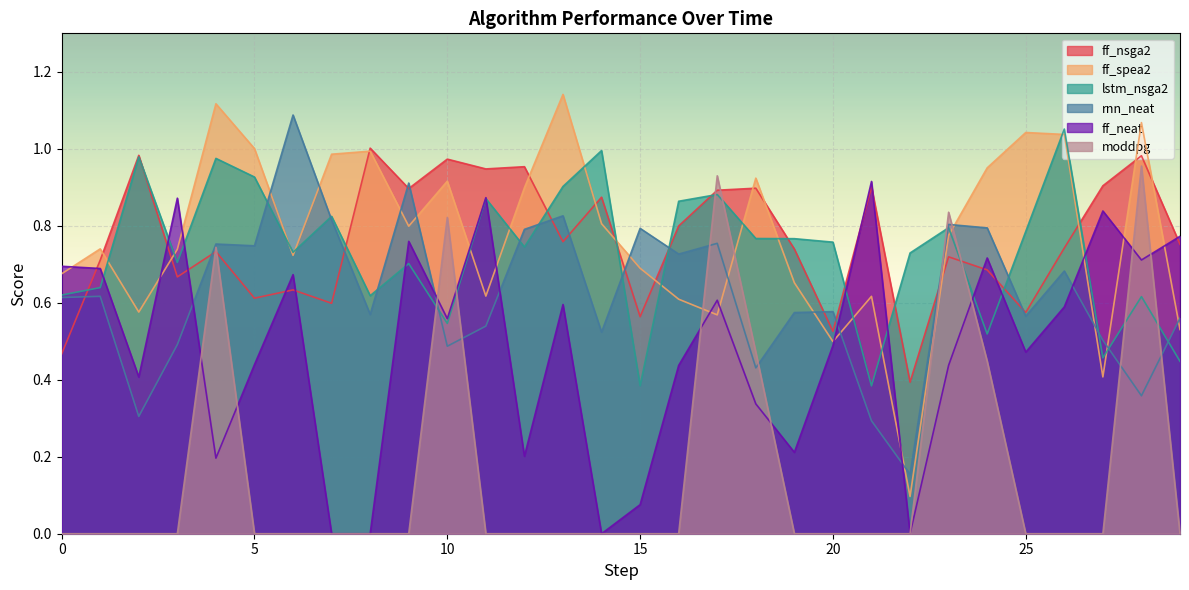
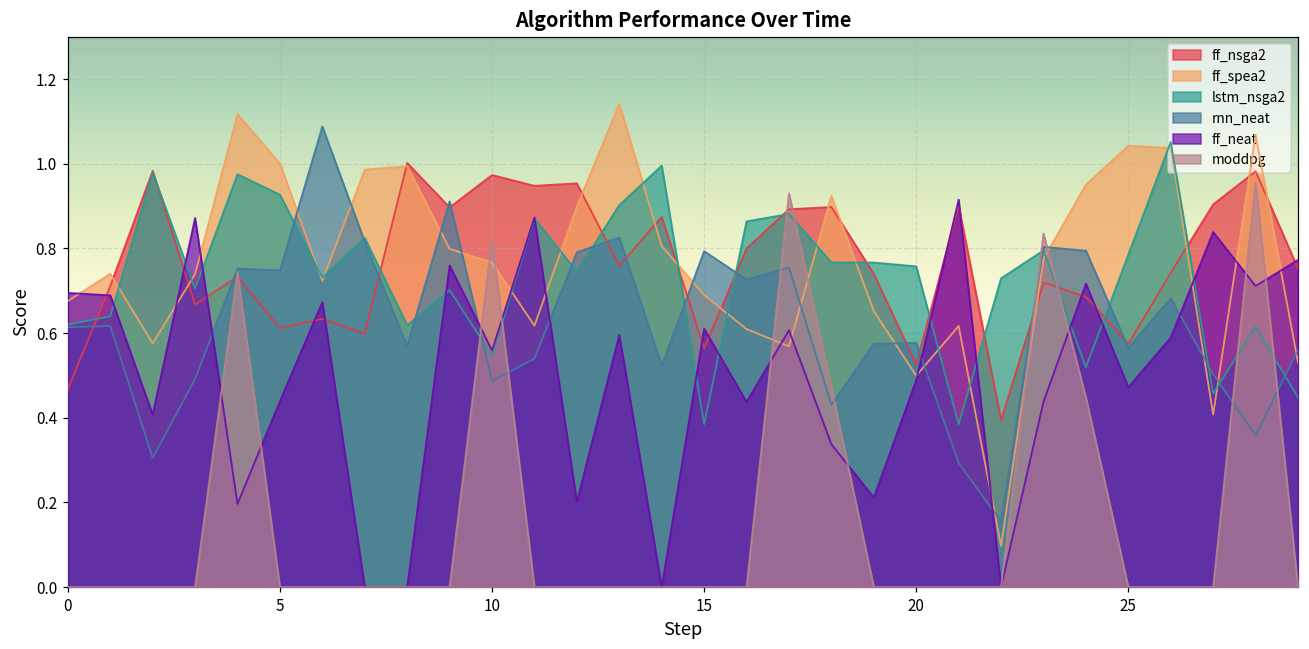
ff_spea2, 10: 0.92 -> 0.77
ff_neat, 15: 0.08 -> 0.61
